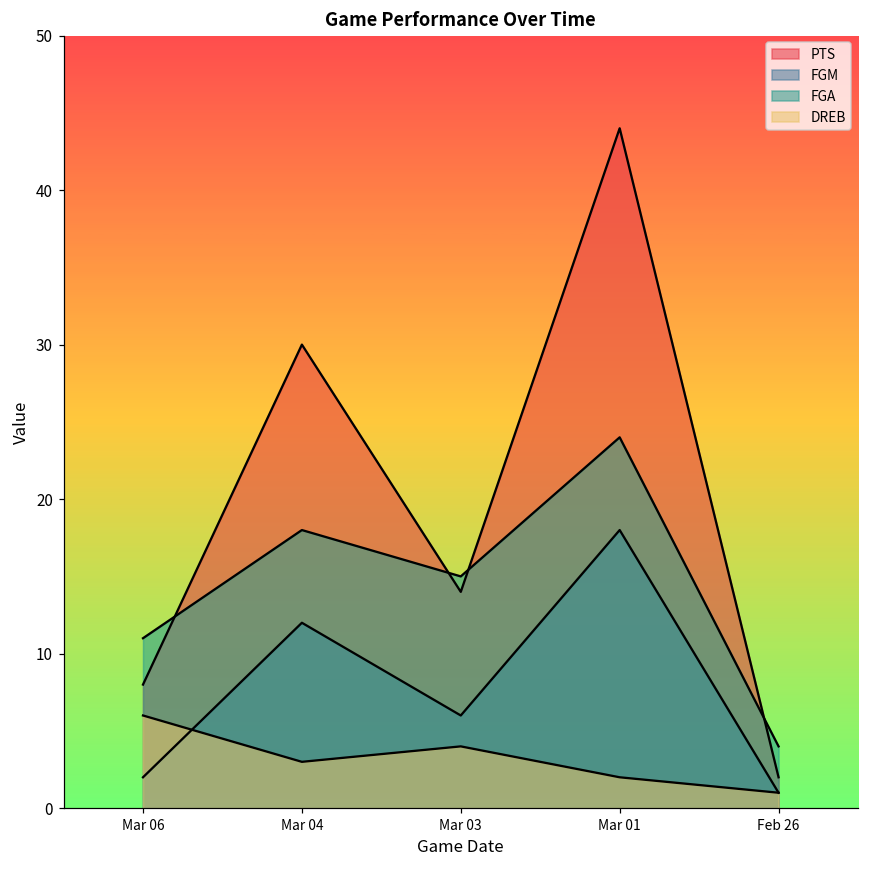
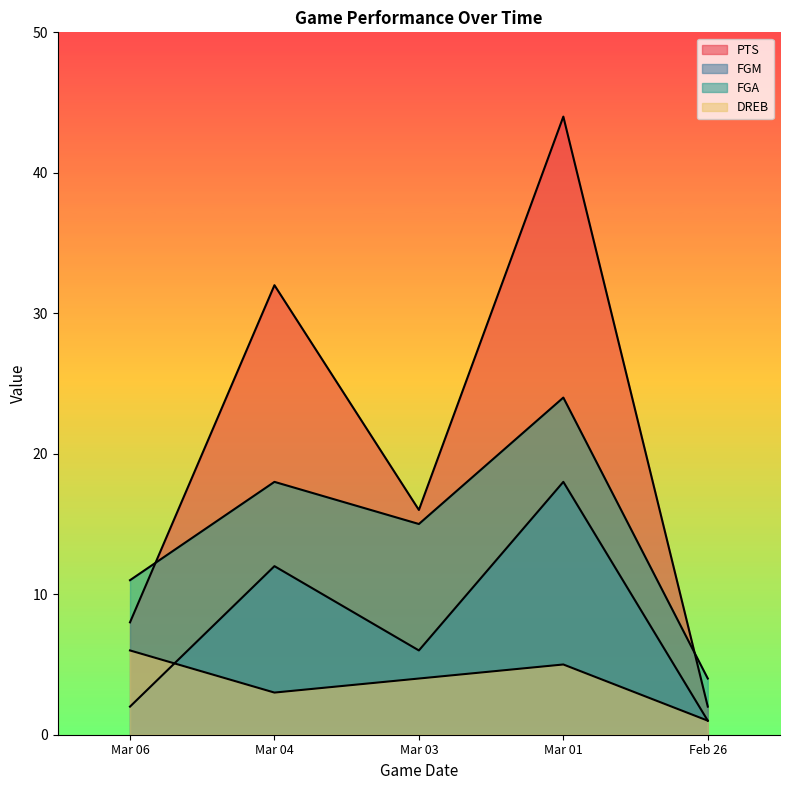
PTS, Mar 04: 30 -> 32
PTS, Mar 03: 14 -> 16
DREB, Mar 01: 2 -> 5
